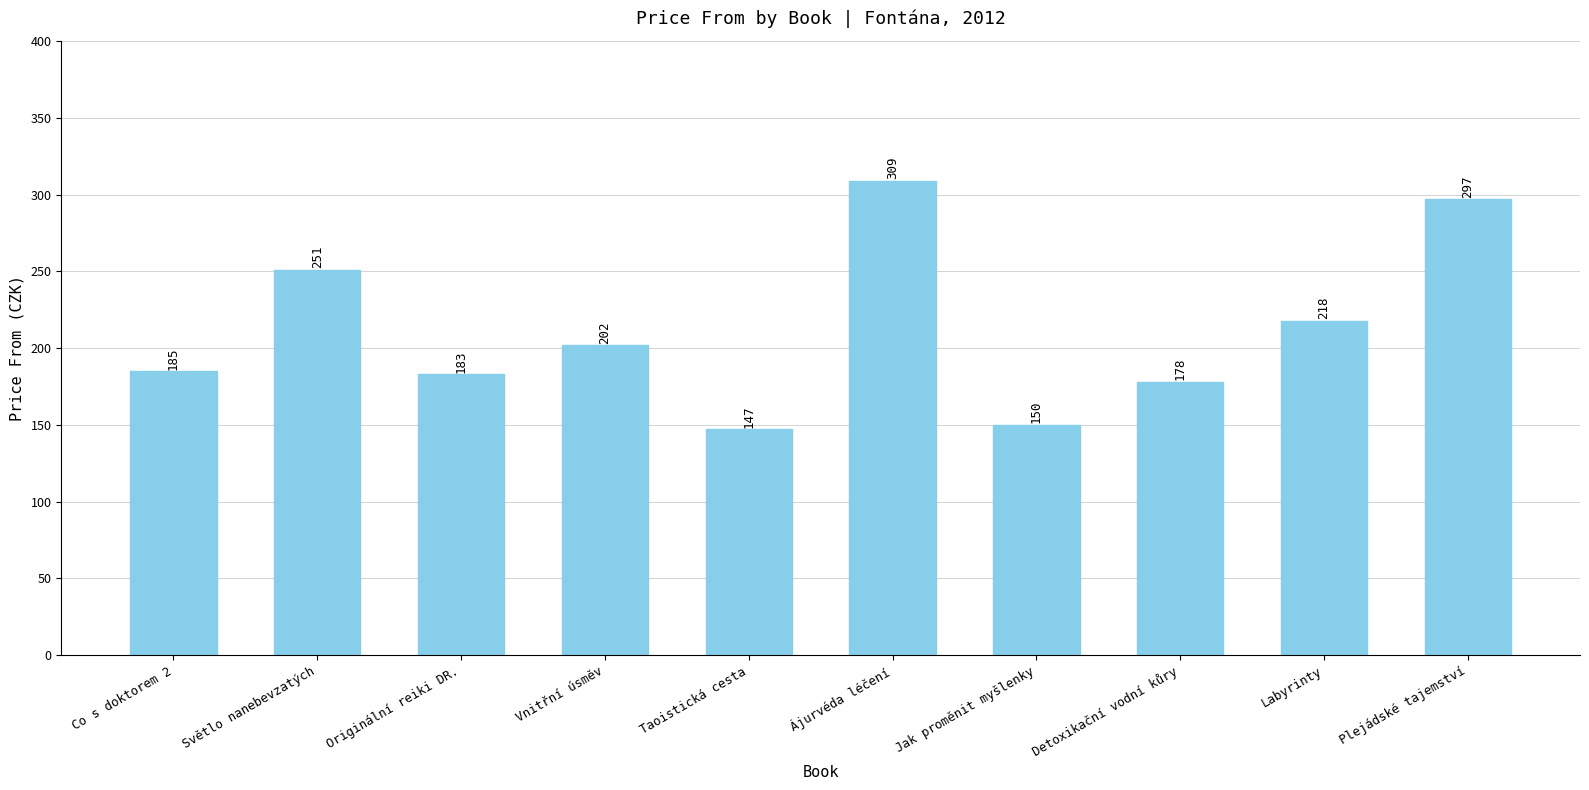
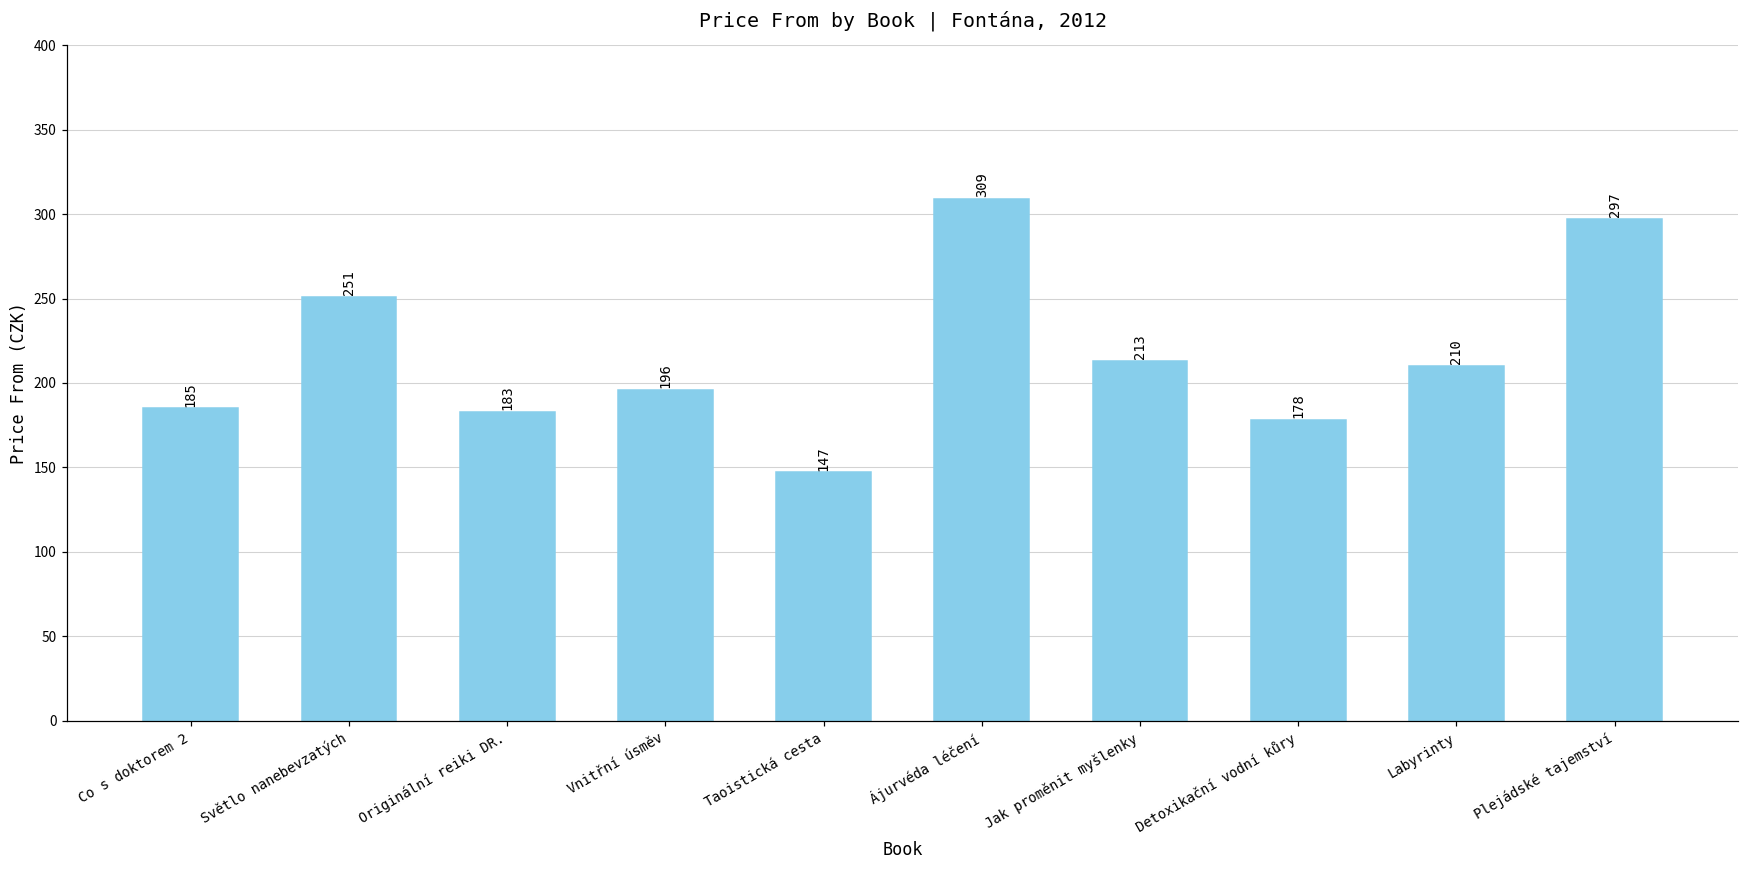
Vnitřní úsměv: 202 -> 196
Jak proměnit myšlenky: 150 -> 213
Labyrinty: 218 -> 210
